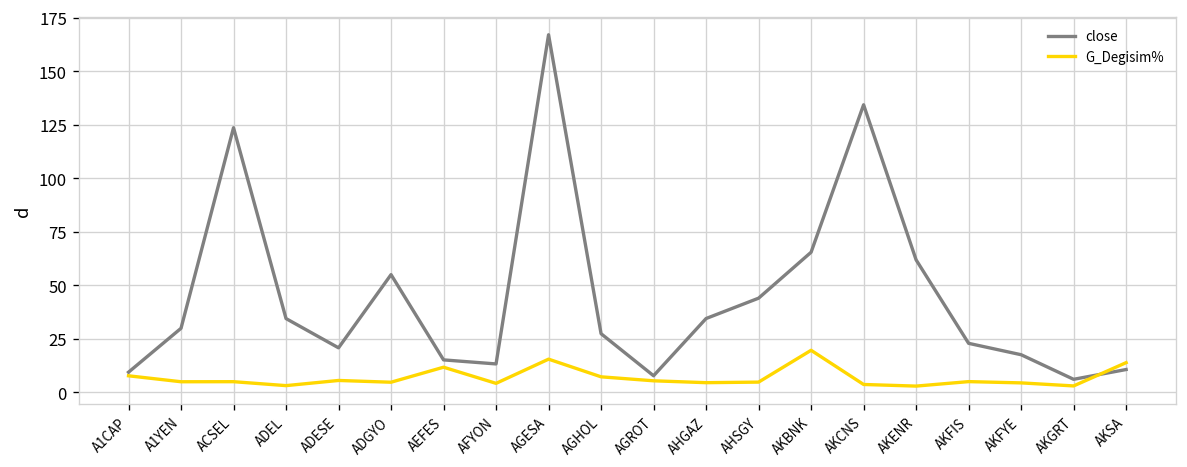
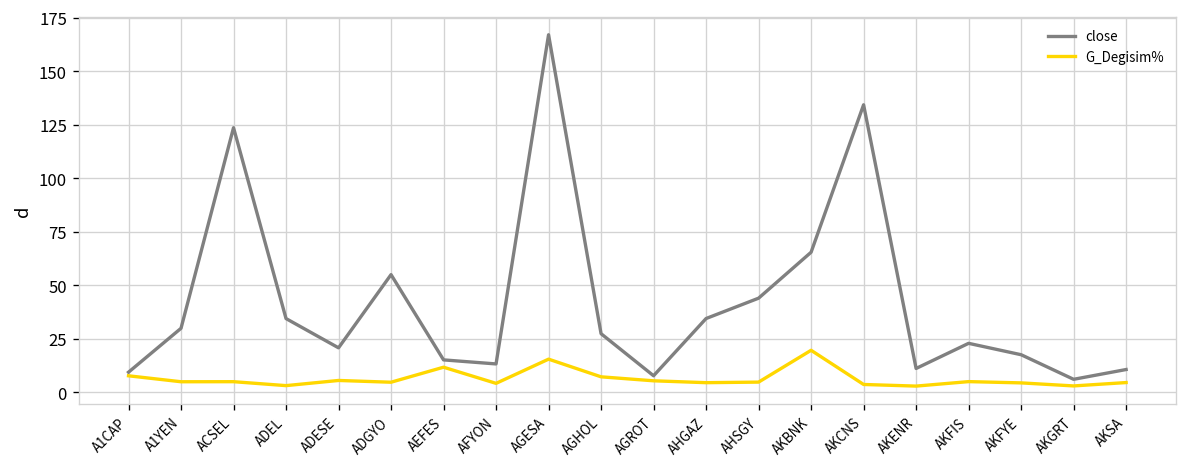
close, AKENR: 62 -> 11
G_Degisim%, AKSA: 14 -> 5
